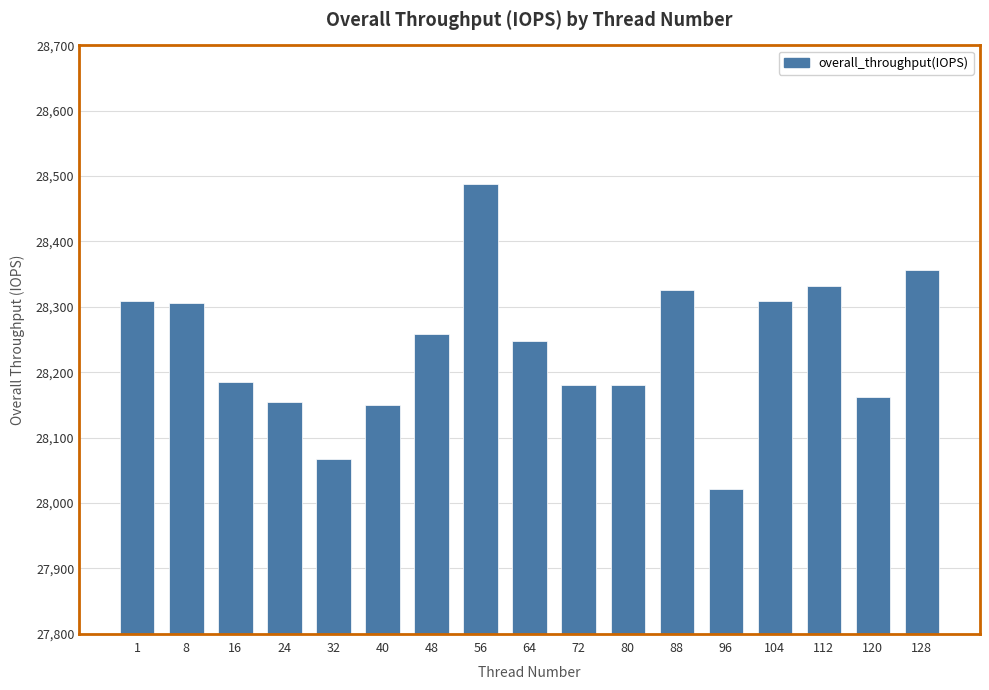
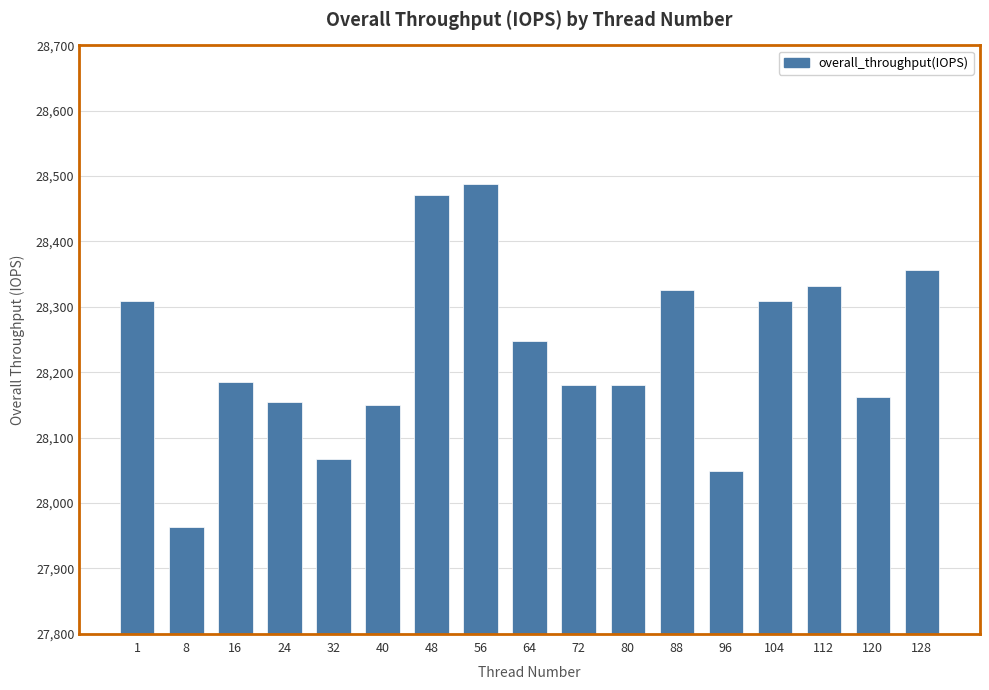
8: 28,310 -> 27,960
48: 28,260 -> 28,470
96: 28,020 -> 28,050
